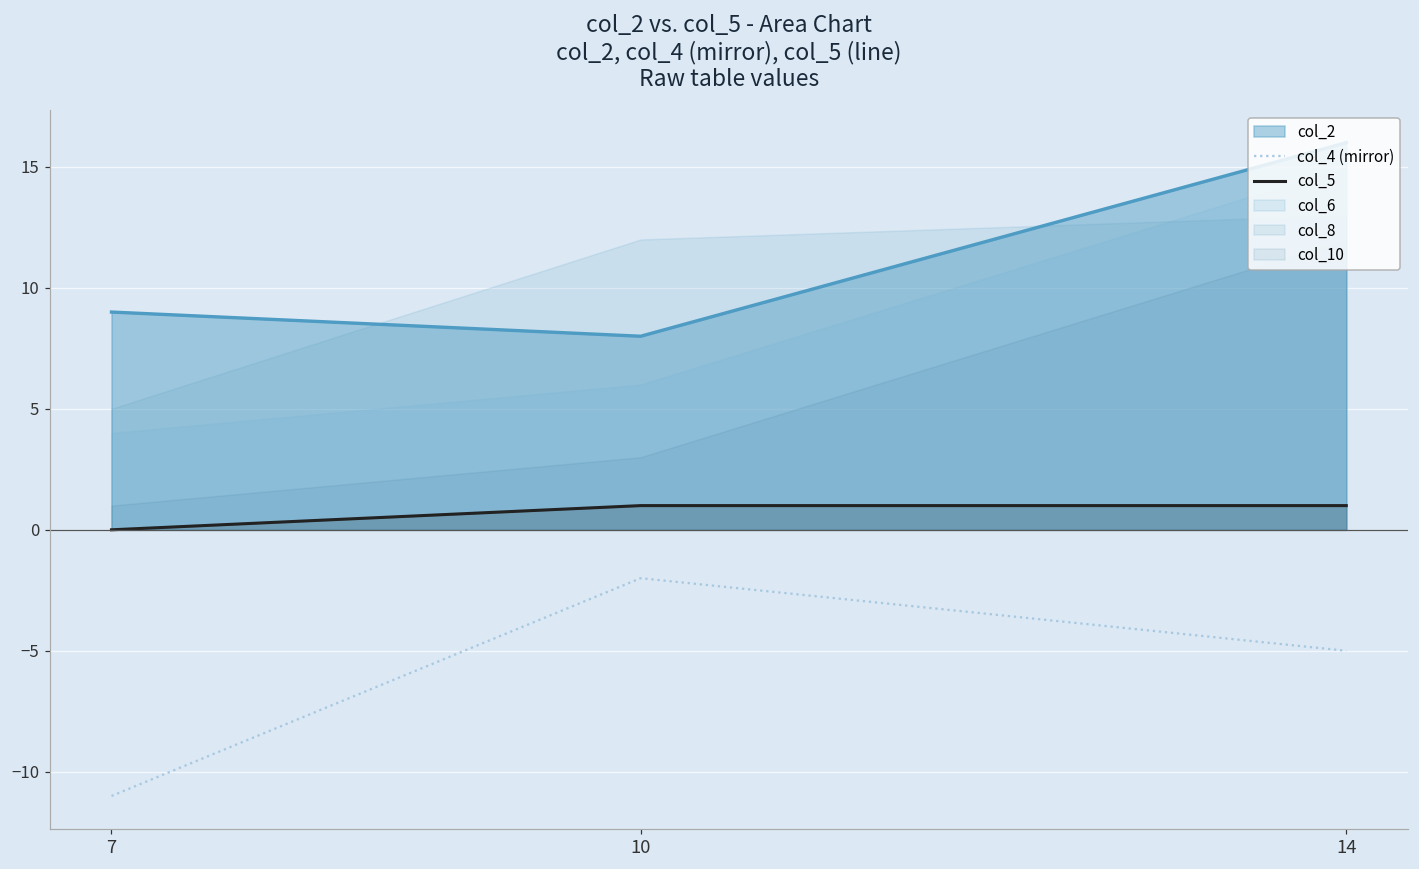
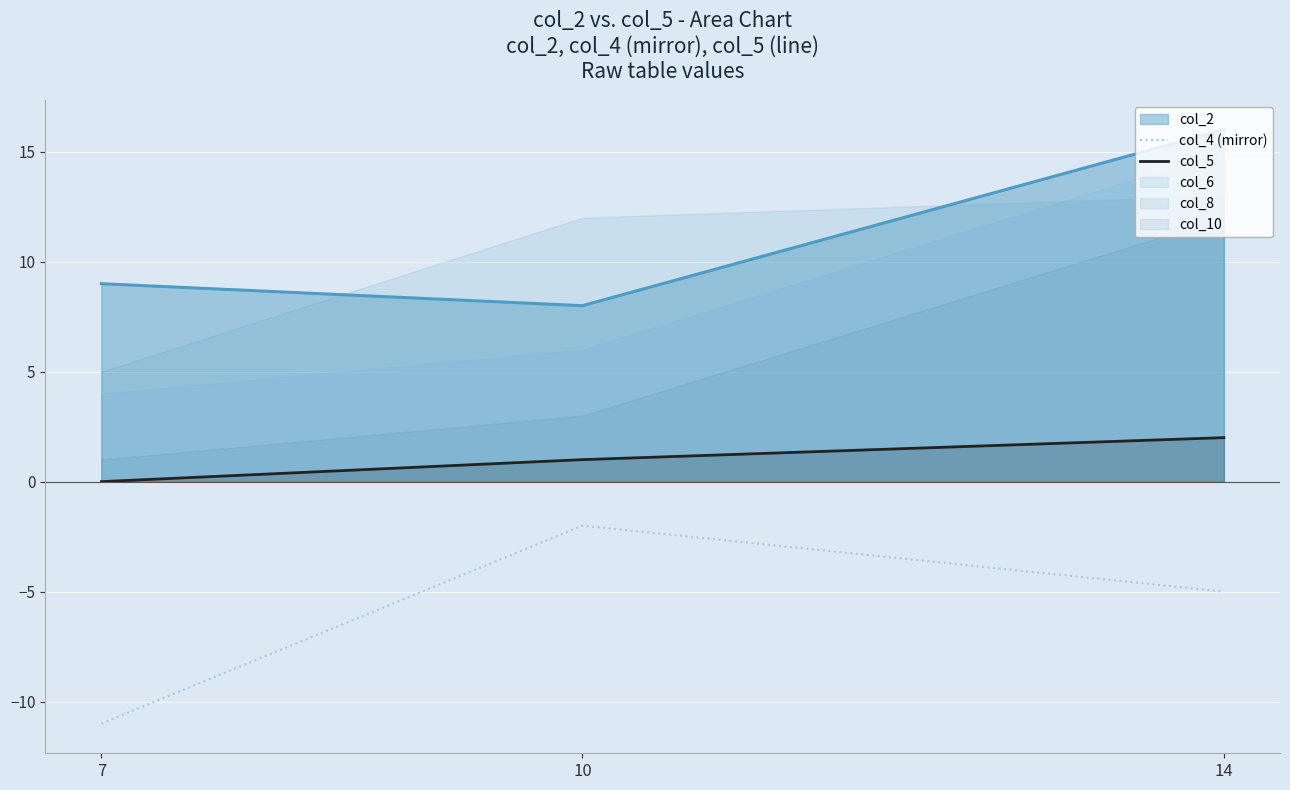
col_5, 14: 1 -> 2
